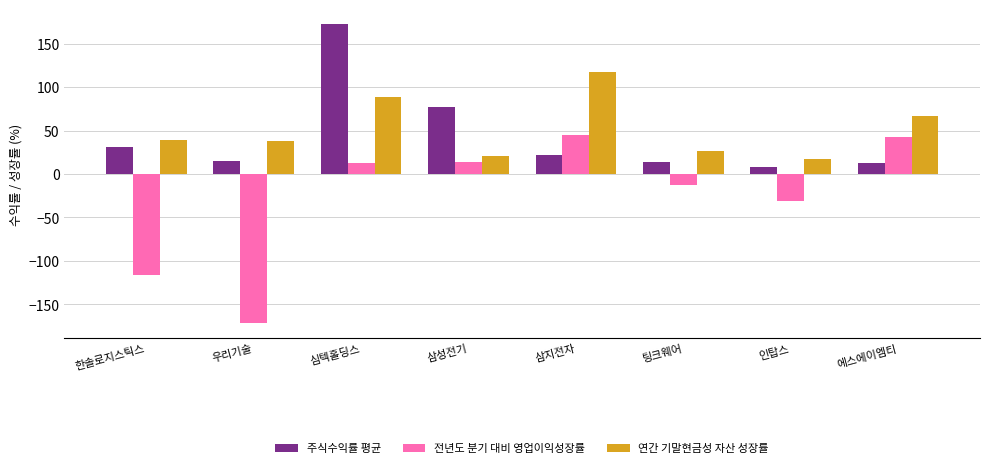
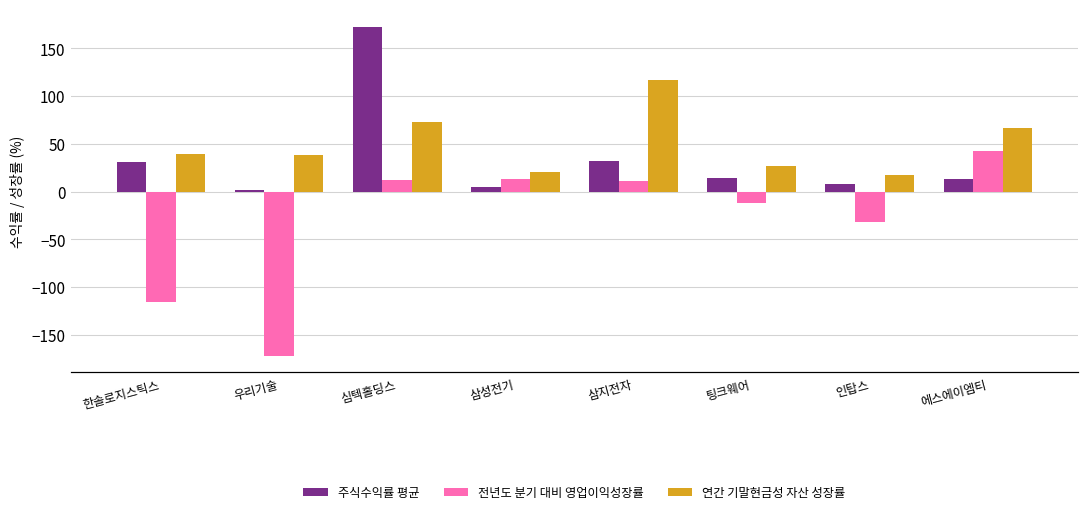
주식수익률 평균, 우리기술: 10 -> 0
연간 기말현금성 자산 성장률, 심텍홀딩스: 90 -> 70
주식수익률 평균, 삼성전기: 80 -> 0
주식수익률 평균, 삼지전자: 20 -> 30
전년도 분기 대비 영업이익성장률, 삼지전자: 50 -> 10
